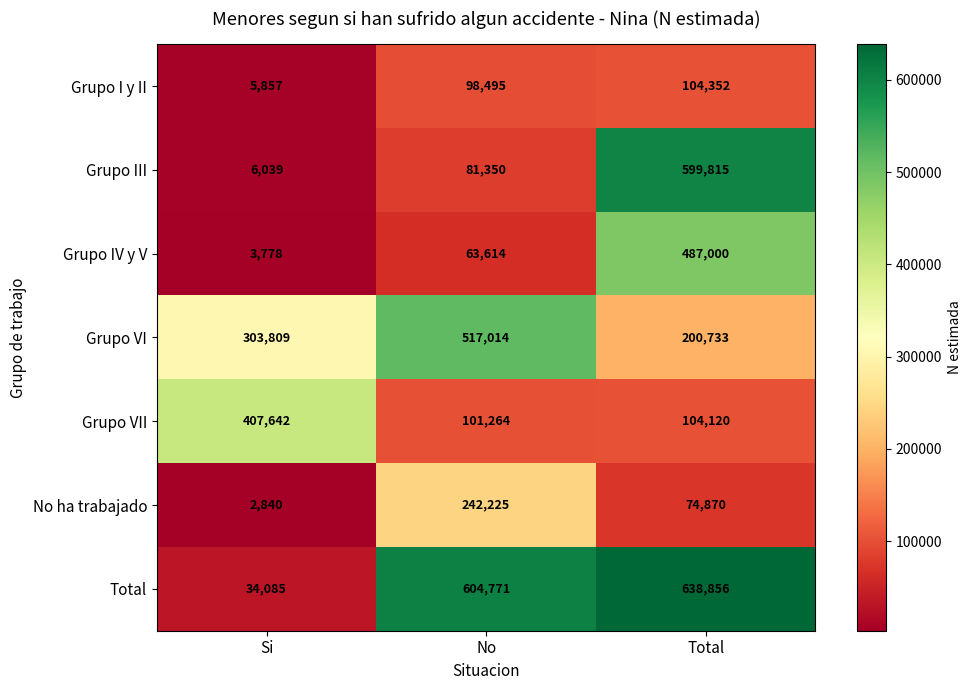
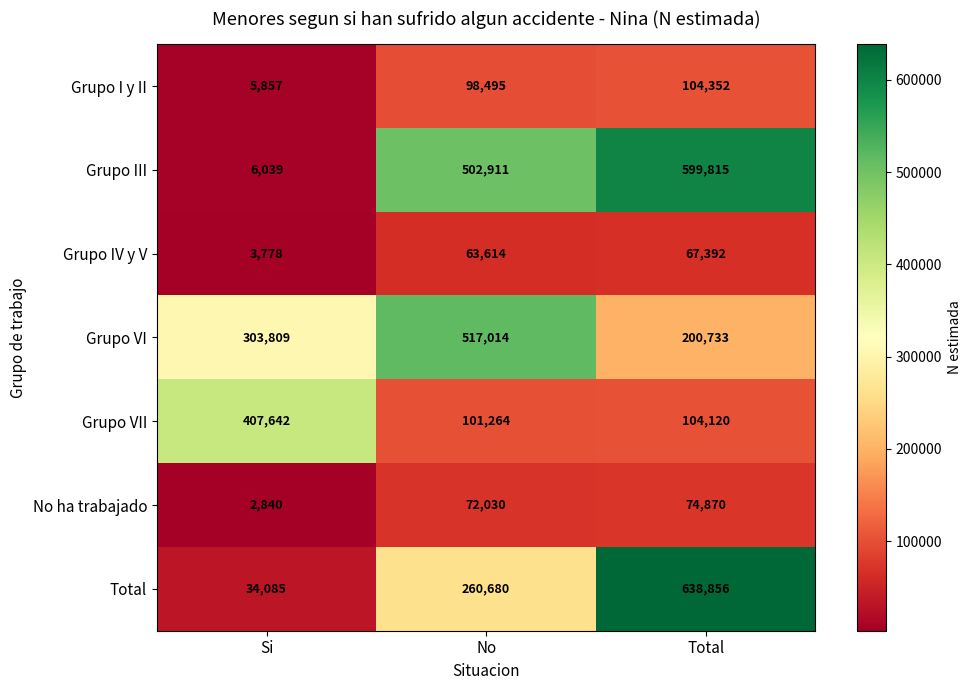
Grupo III, No: 81,350 -> 502,911
Grupo IV y V, Total: 487,000 -> 67,392
No ha trabajado, No: 242,225 -> 72,030
Total, No: 604,771 -> 260,680
